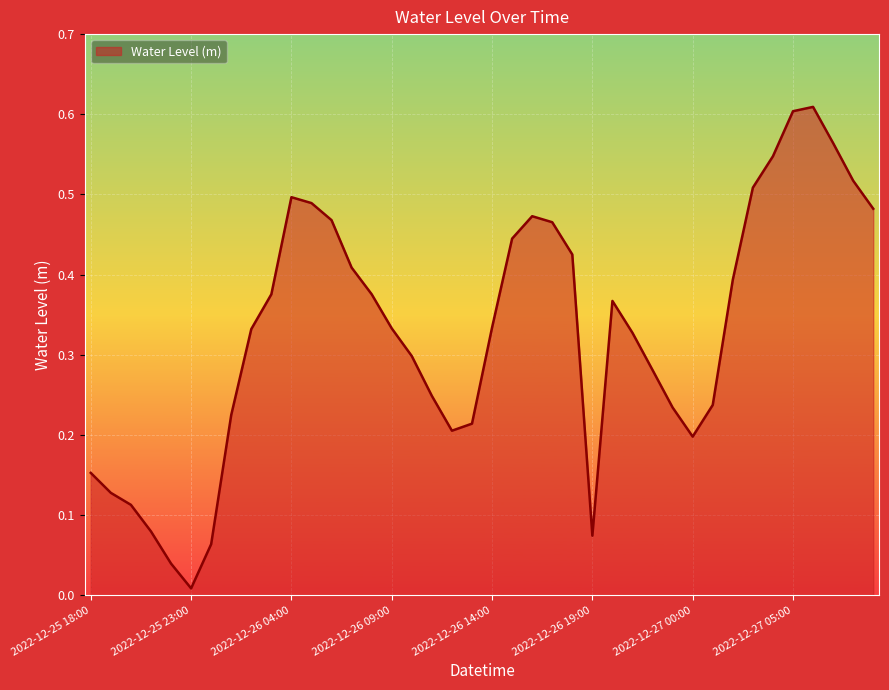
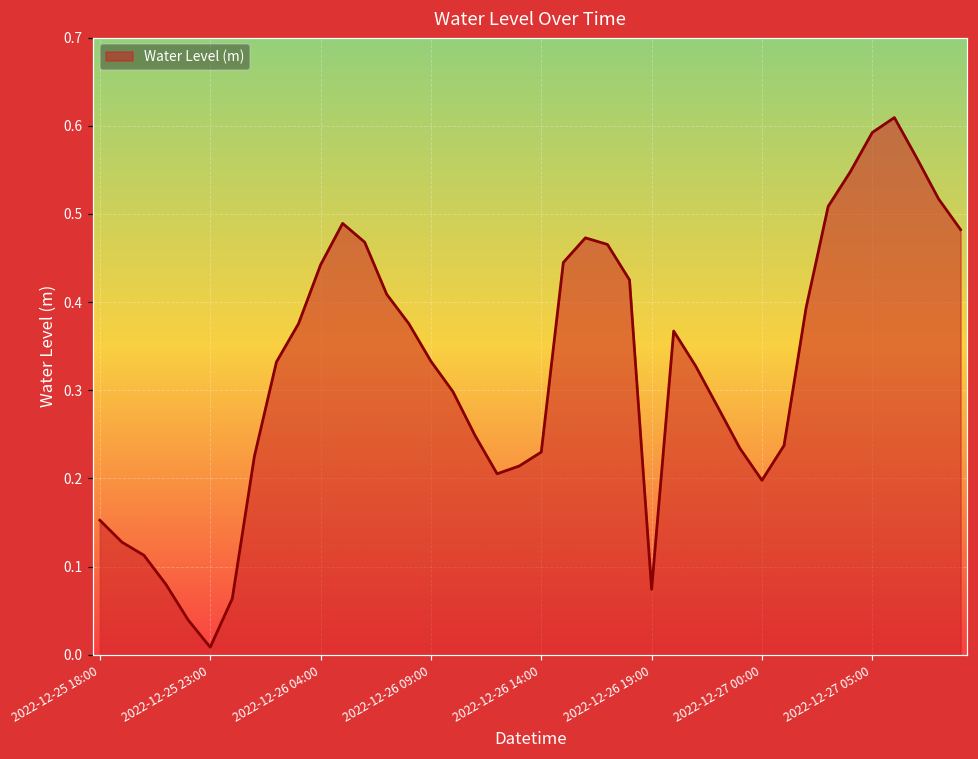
2022-12-26 04:00: 0.50 -> 0.44
2022-12-26 14:00: 0.33 -> 0.23
2022-12-27 05:00: 0.60 -> 0.59
